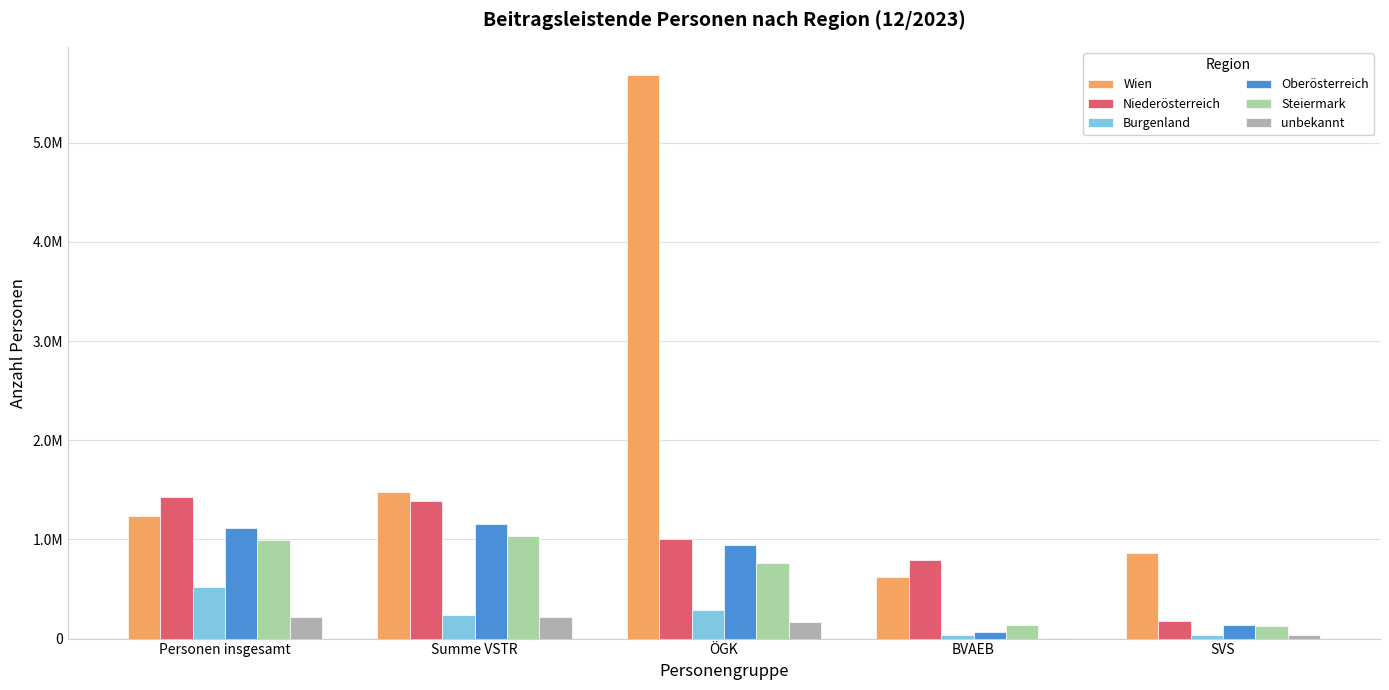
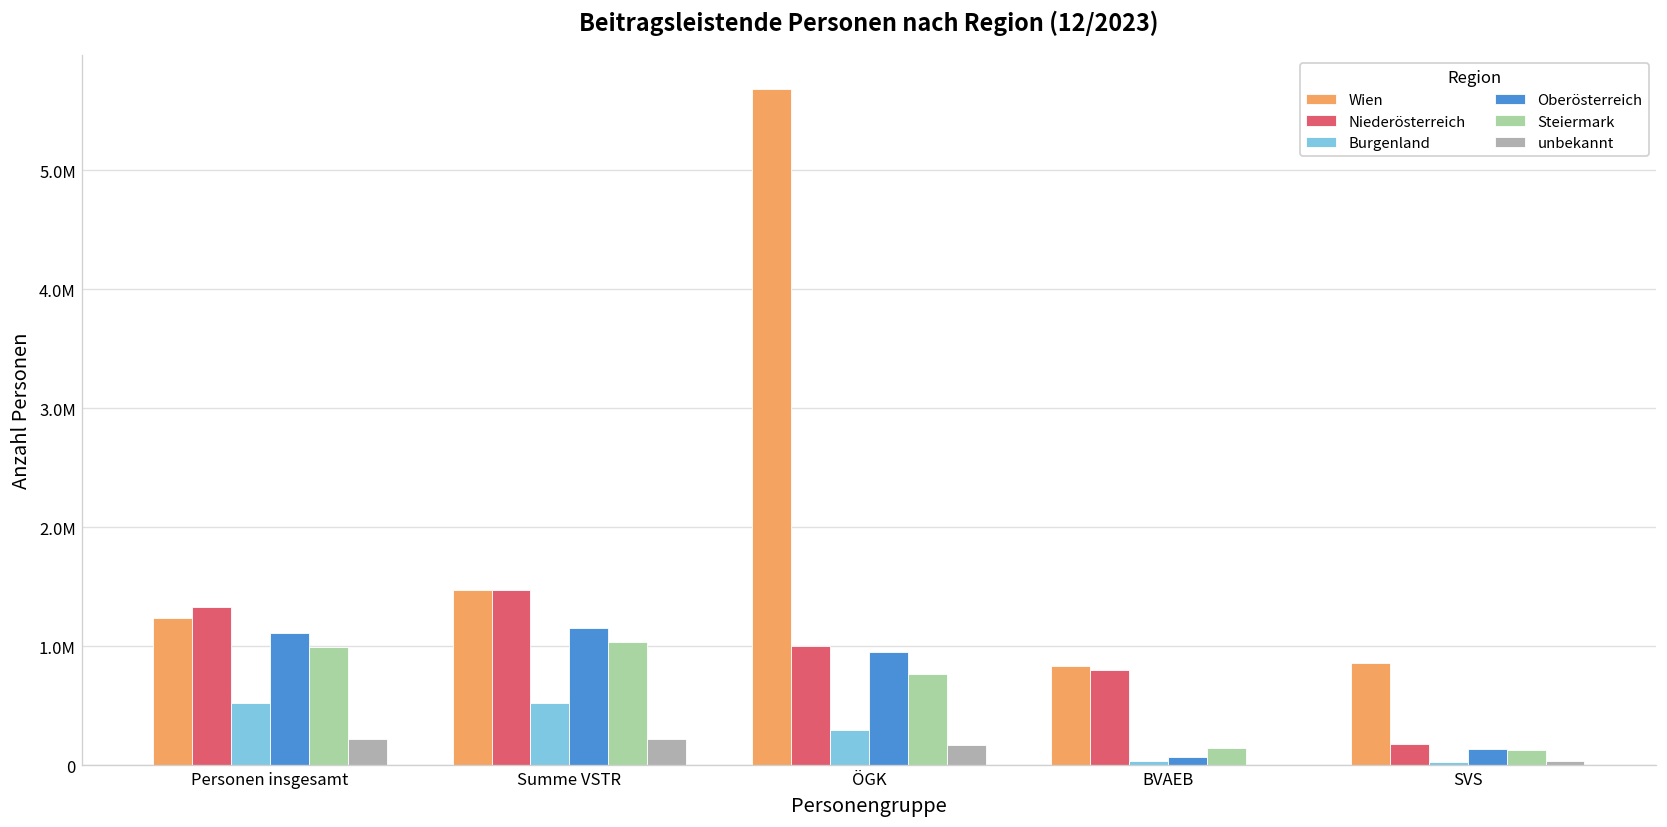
Niederösterreich, Personen insgesamt: 1400000 -> 1300000
Niederösterreich, Summe VSTR: 1400000 -> 1500000
Burgenland, Summe VSTR: 200000 -> 500000
Wien, BVAEB: 600000 -> 800000
